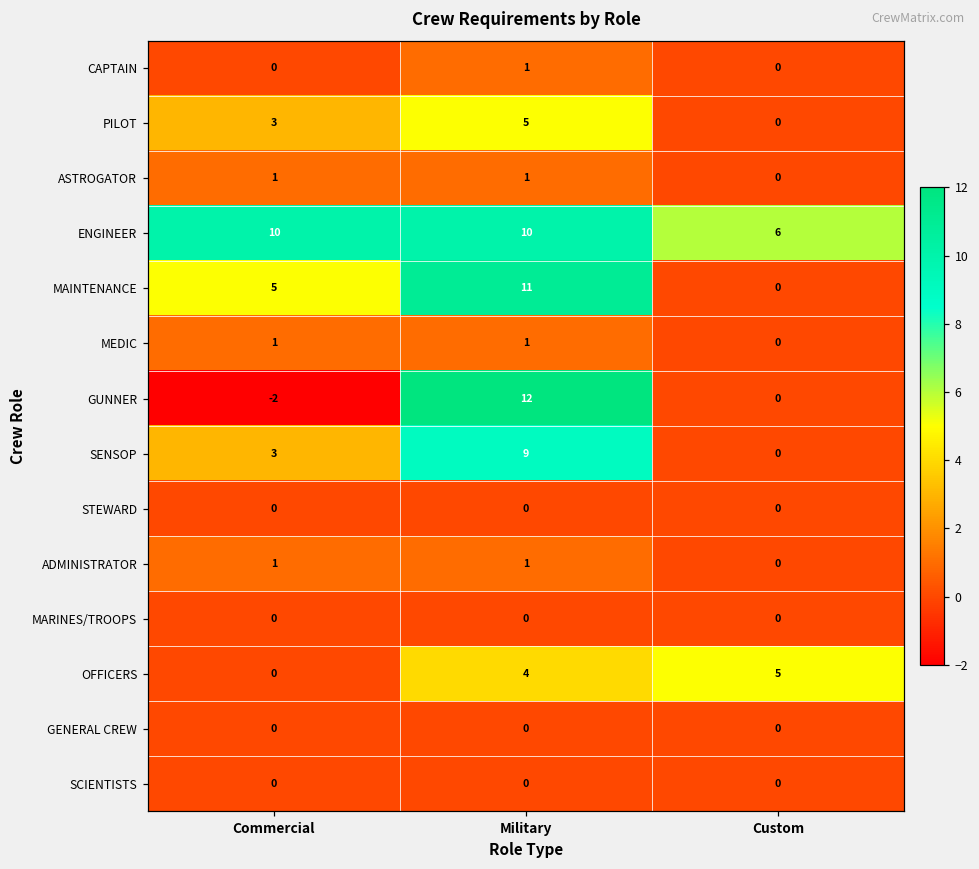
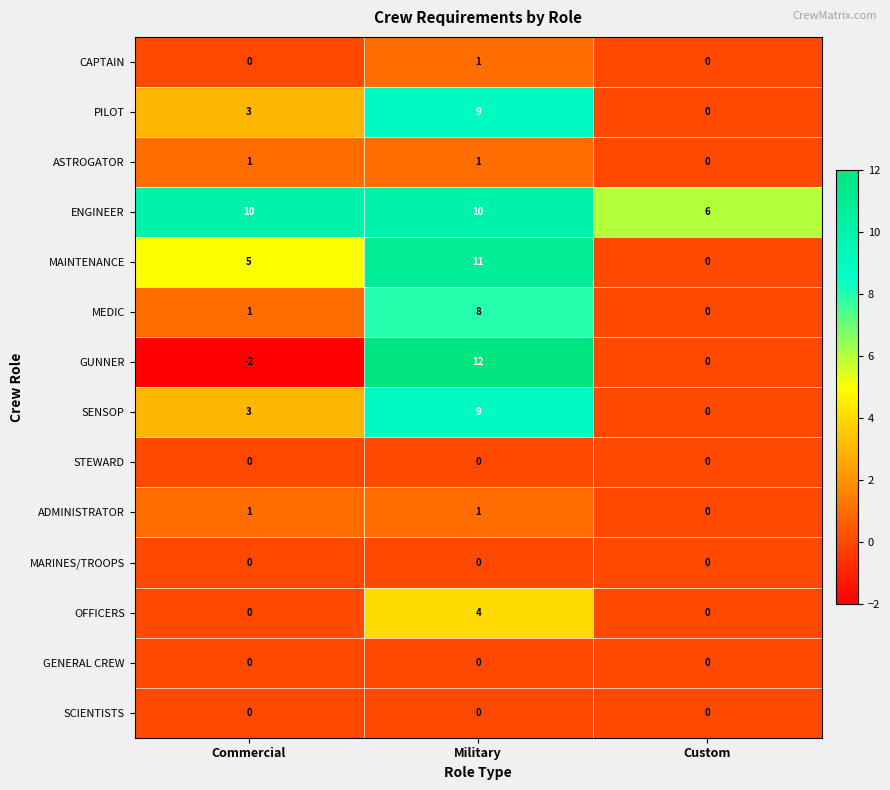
PILOT, Military: 5 -> 9
MEDIC, Military: 1 -> 8
OFFICERS, Custom: 5 -> 0
